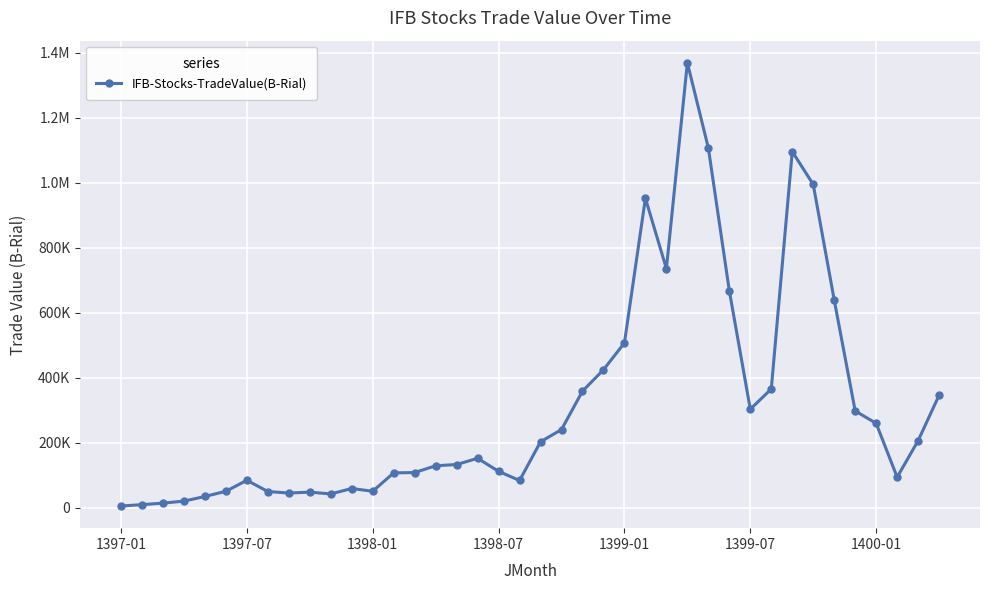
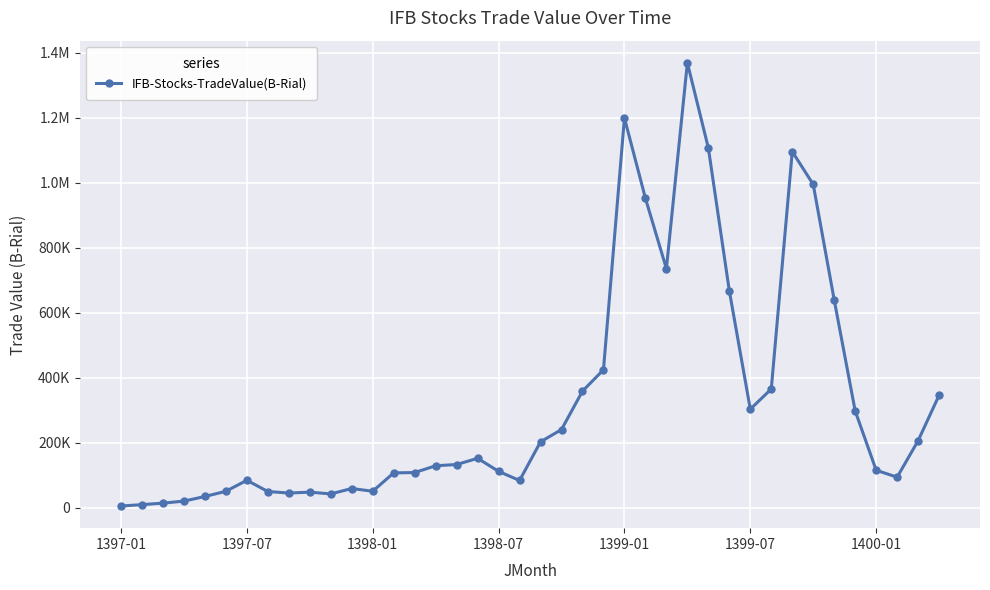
1399-01: 510000 -> 1200000
1400-01: 260000 -> 110000
